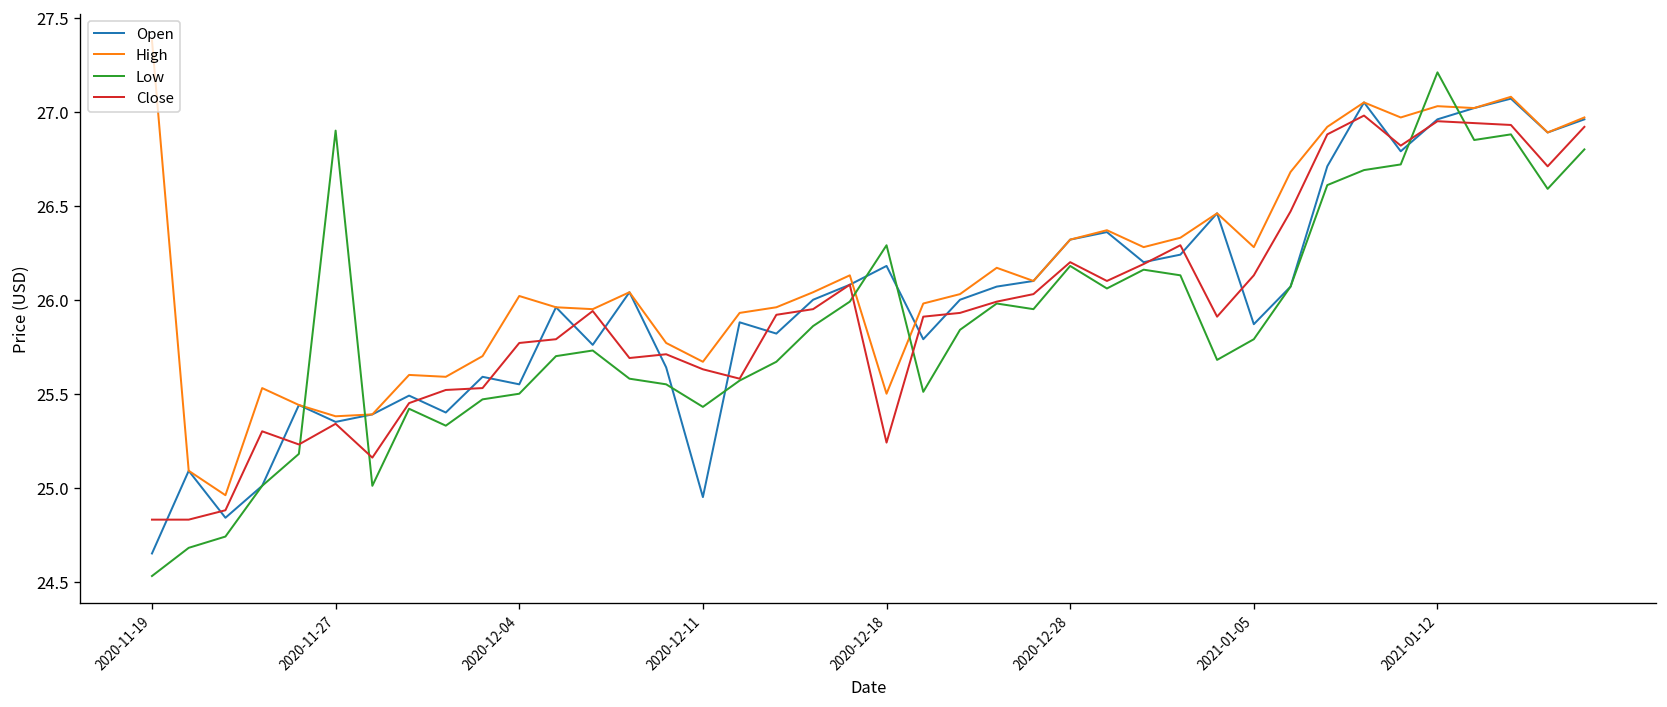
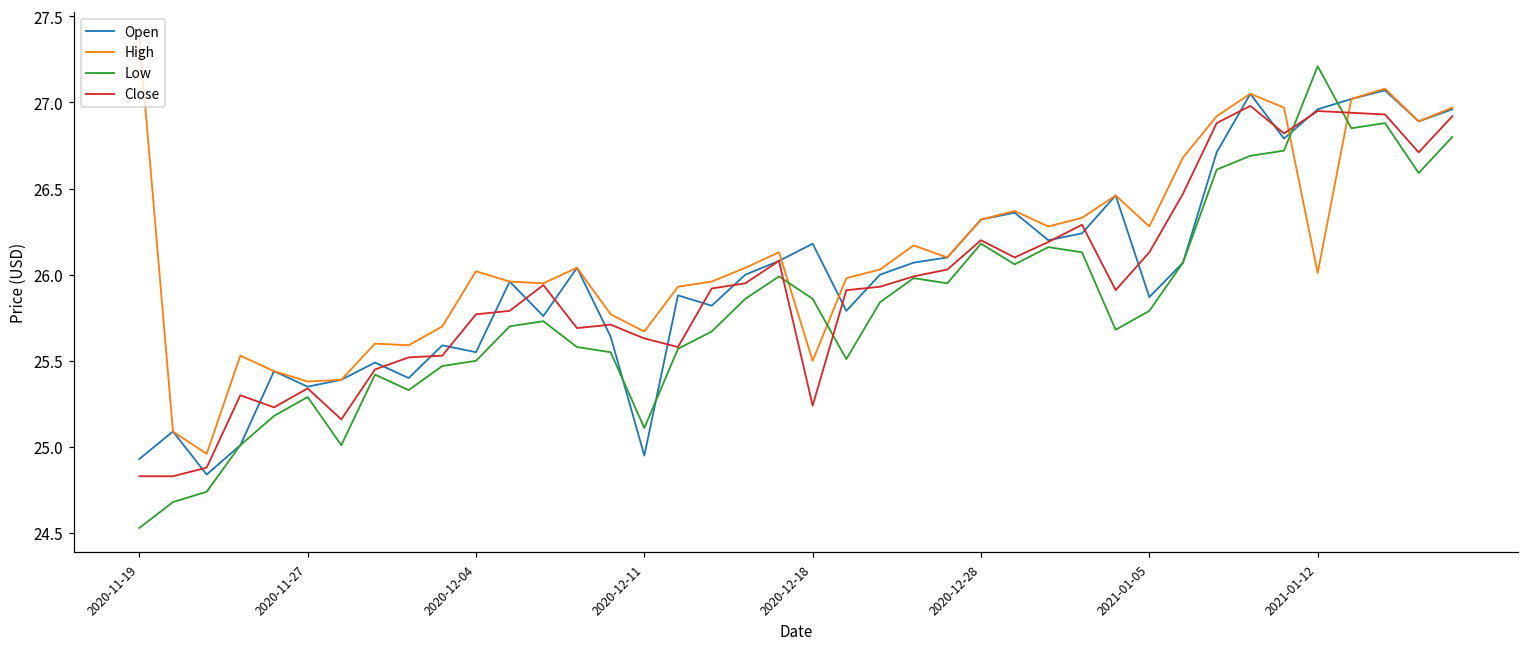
Open, 2020-11-19: 24.65 -> 24.93
Low, 2020-11-27: 26.90 -> 25.29
Low, 2020-12-11: 25.43 -> 25.11
Low, 2020-12-18: 26.29 -> 25.86
High, 2021-01-12: 27.03 -> 26.01
